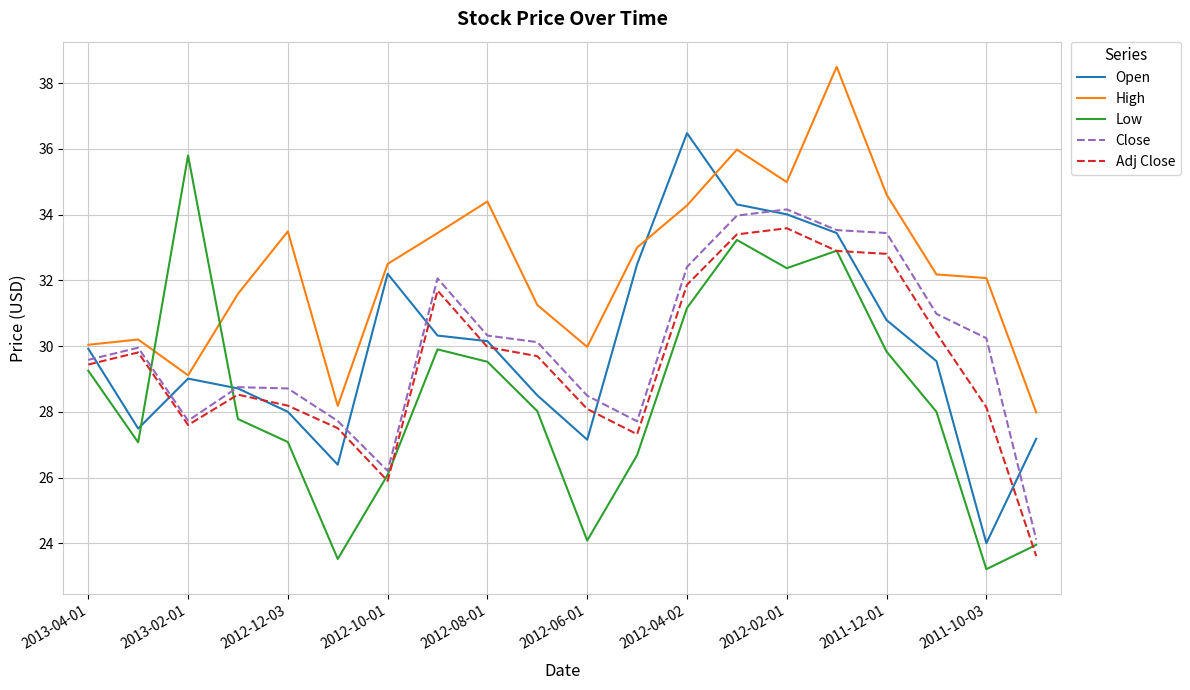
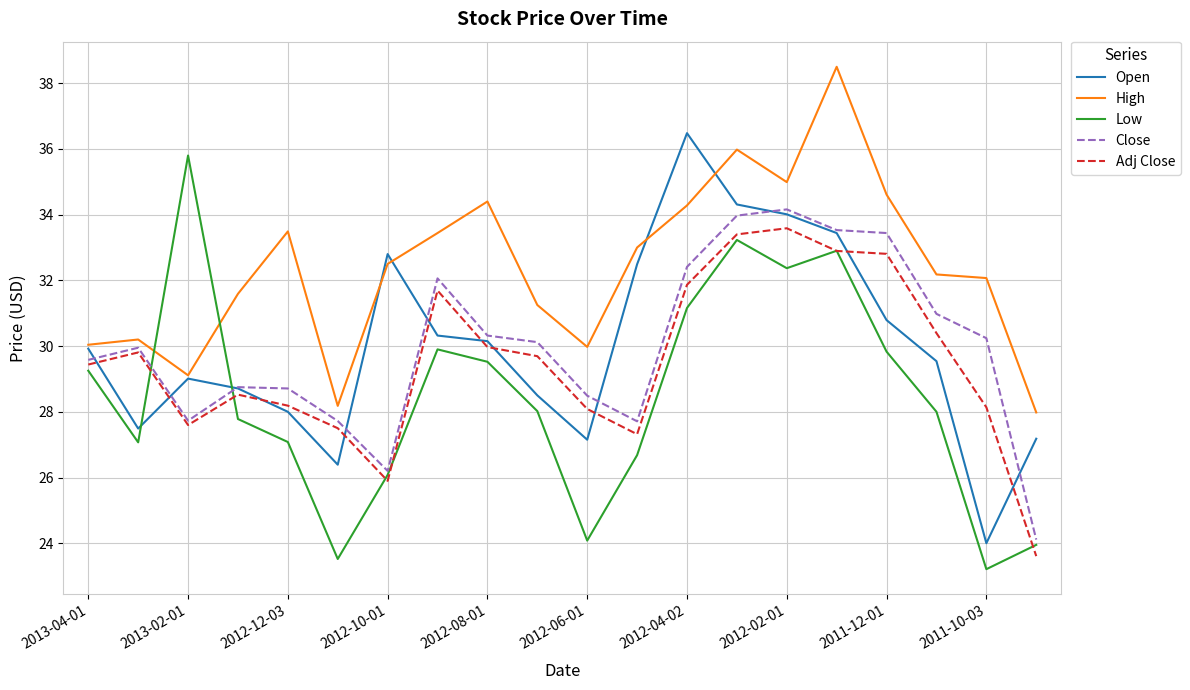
Open, 2012-10-01: 32.2 -> 32.8
